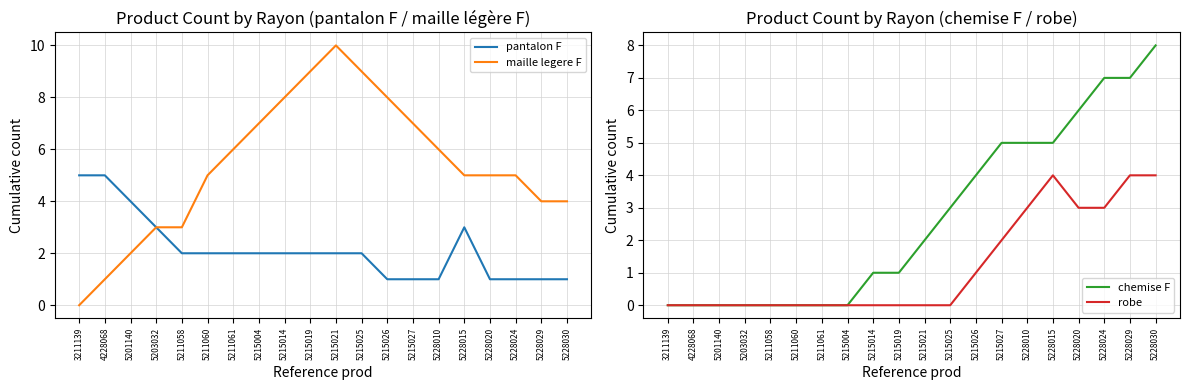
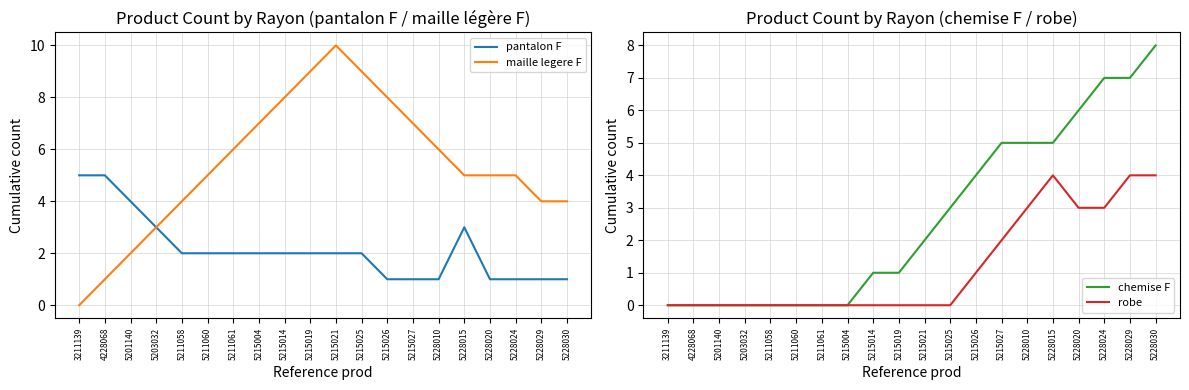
Product Count by Rayon (pantalon F / maille légère F), maille legere F, 5211058: 3 -> 4
